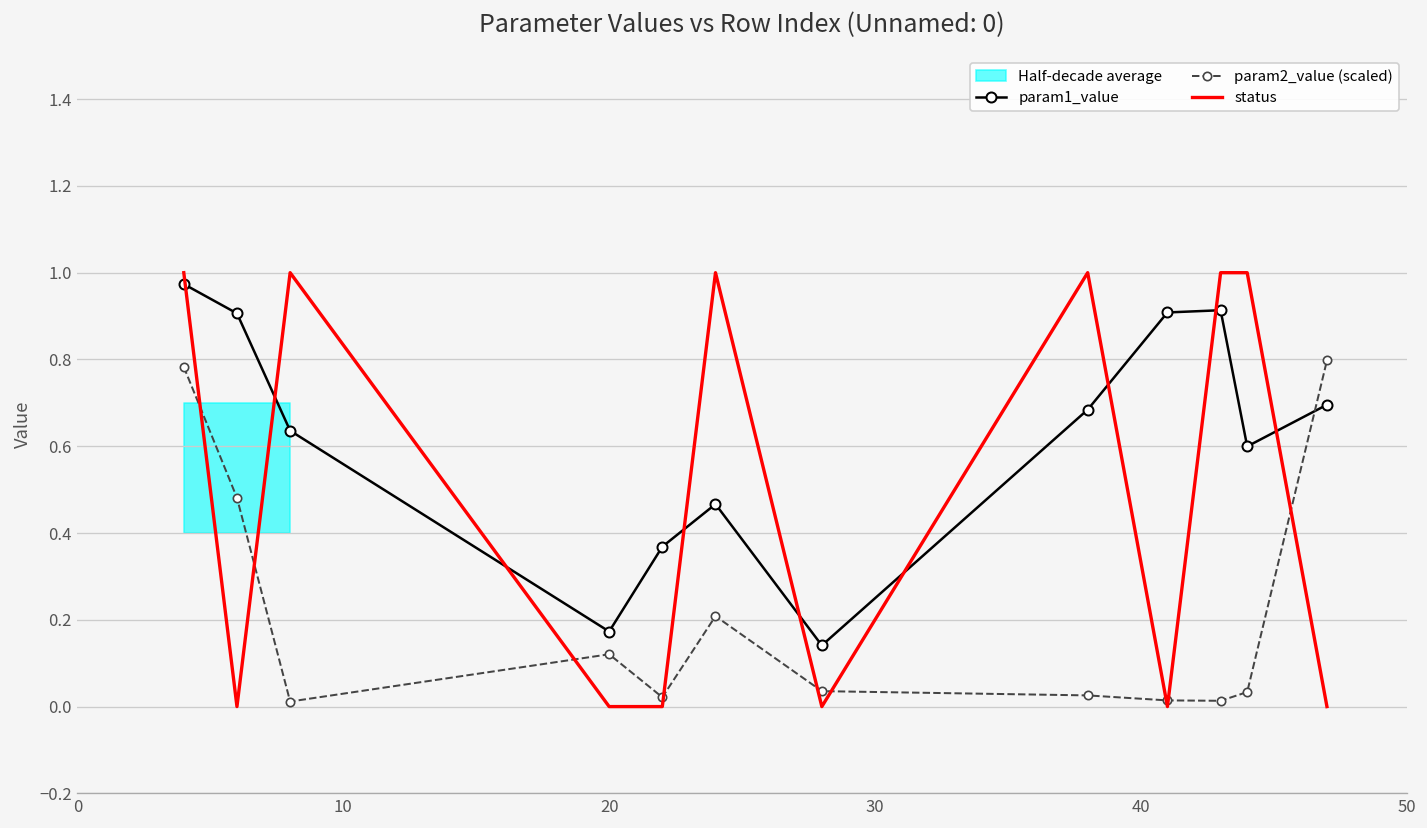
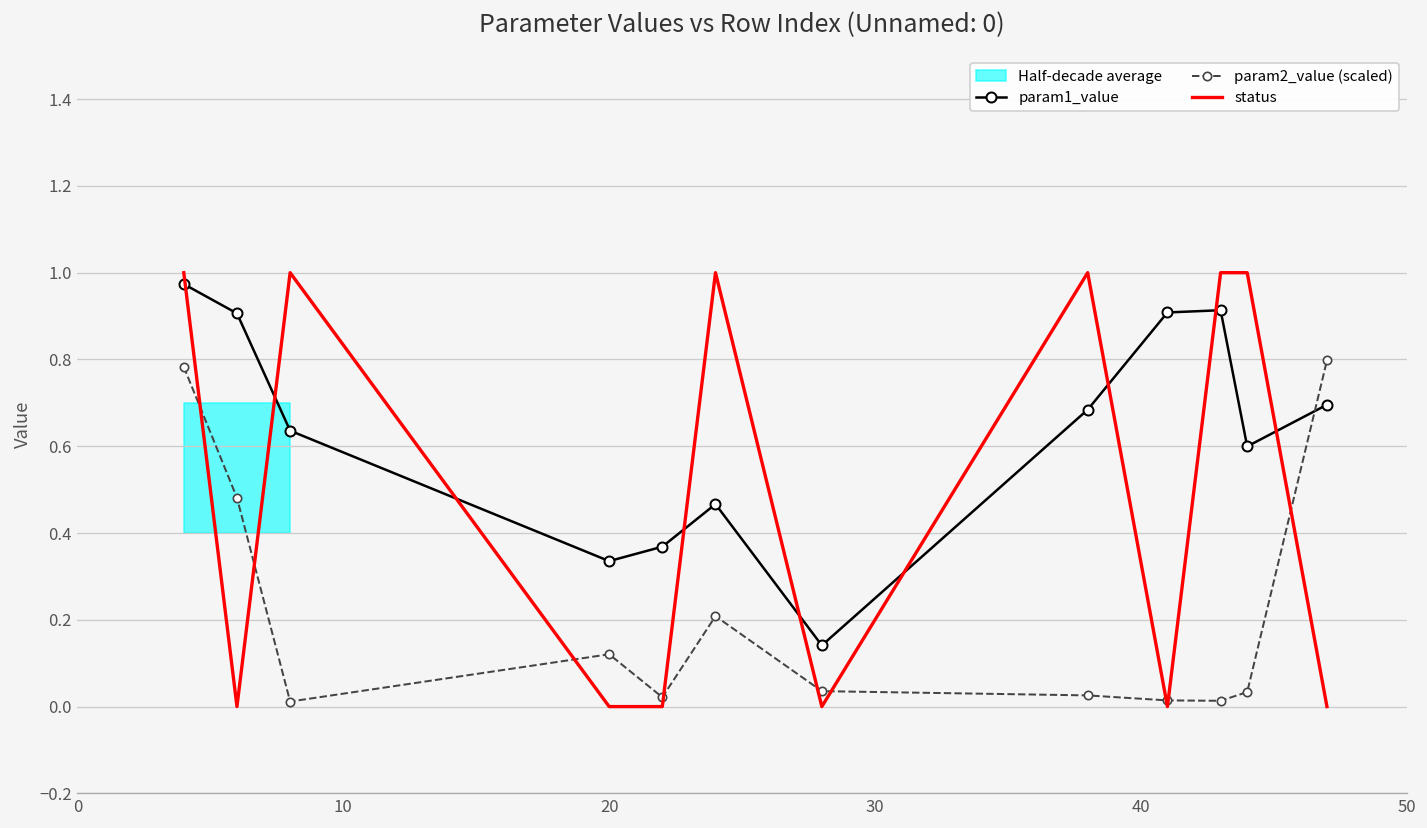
param1_value, 20: 0.17 -> 0.34
